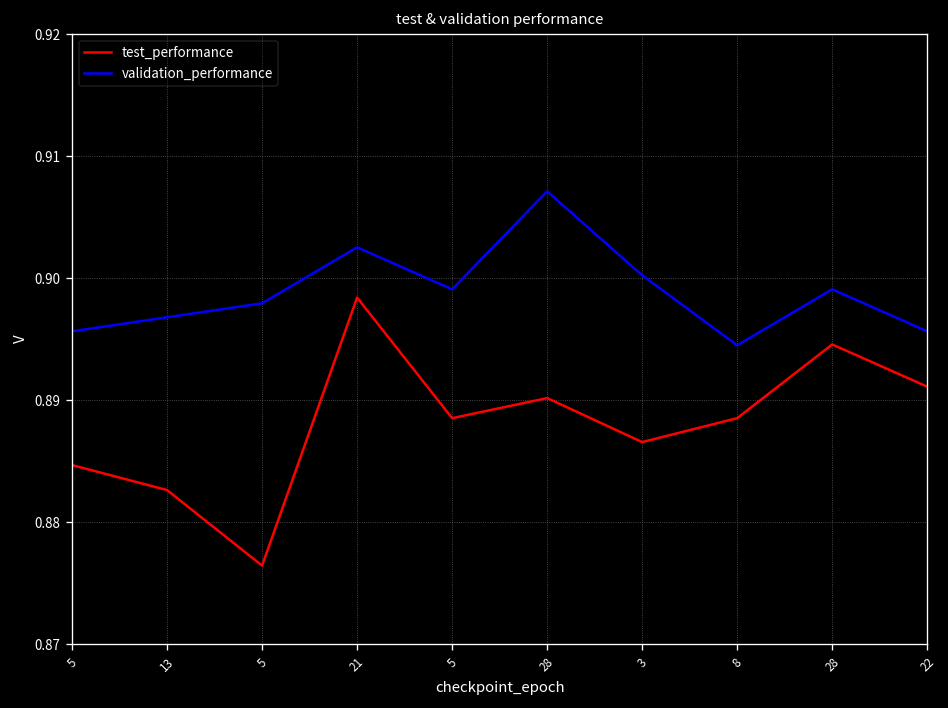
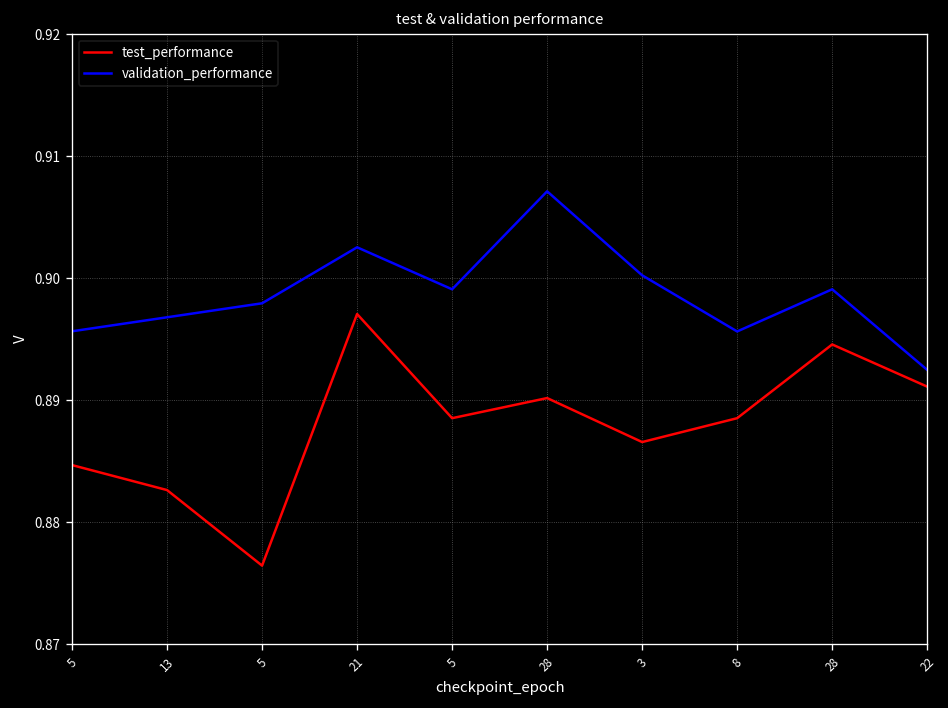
test_performance, 21: 0.8984 -> 0.8971
validation_performance, 8: 0.8945 -> 0.8956
validation_performance, 22: 0.8956 -> 0.8925
